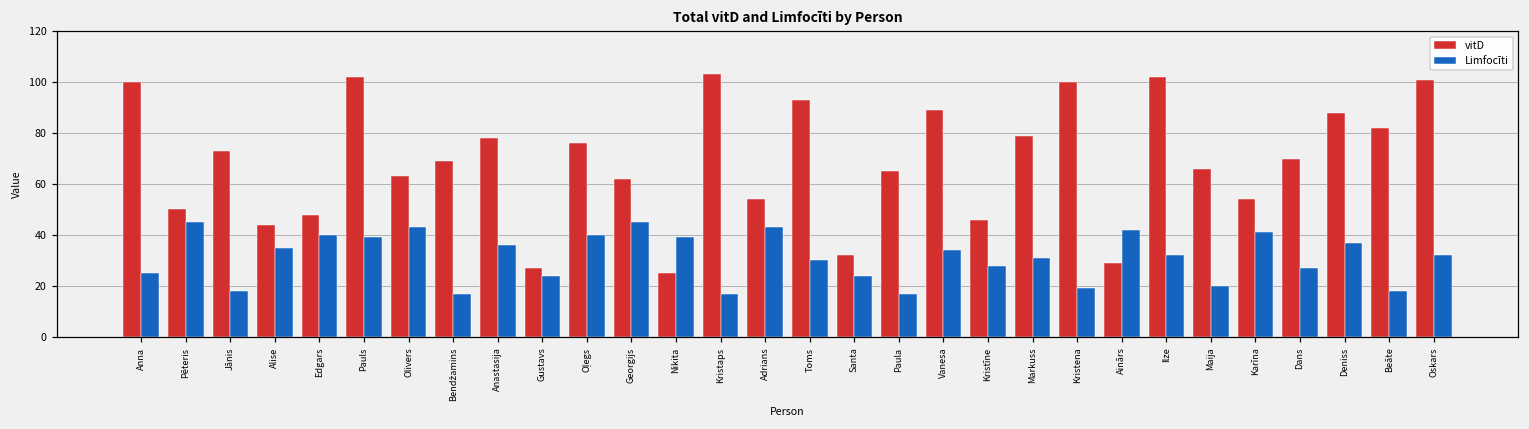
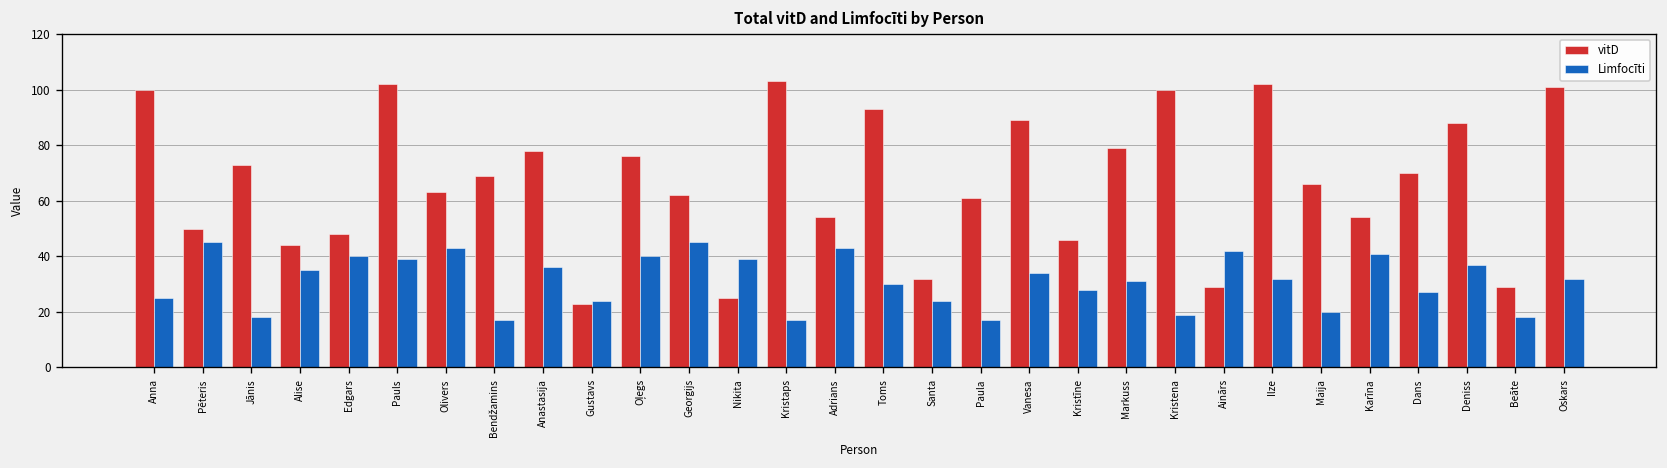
vitD, Gustavs: 27 -> 23
vitD, Paula: 65 -> 61
vitD, Beāte: 82 -> 29
